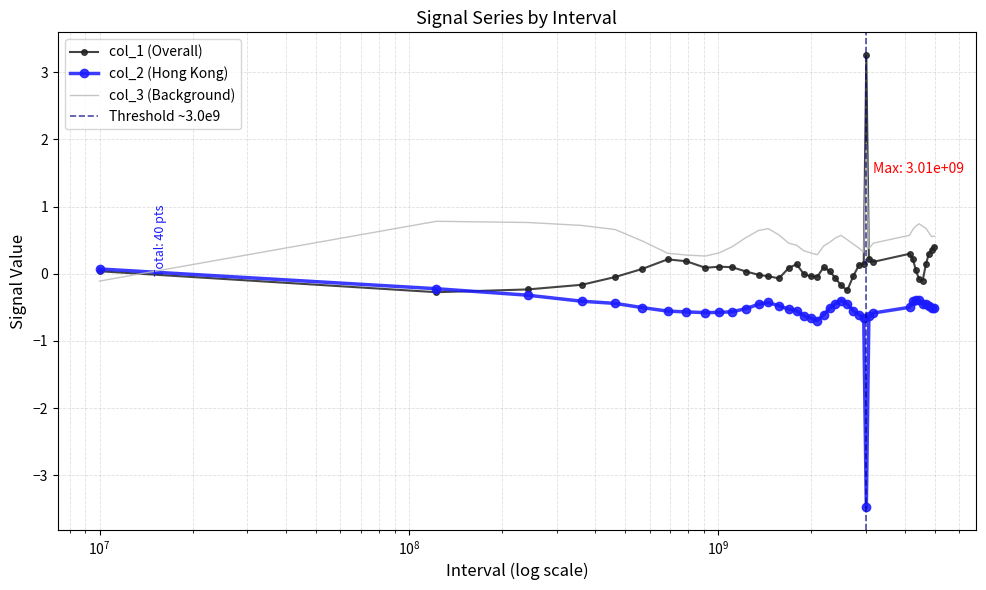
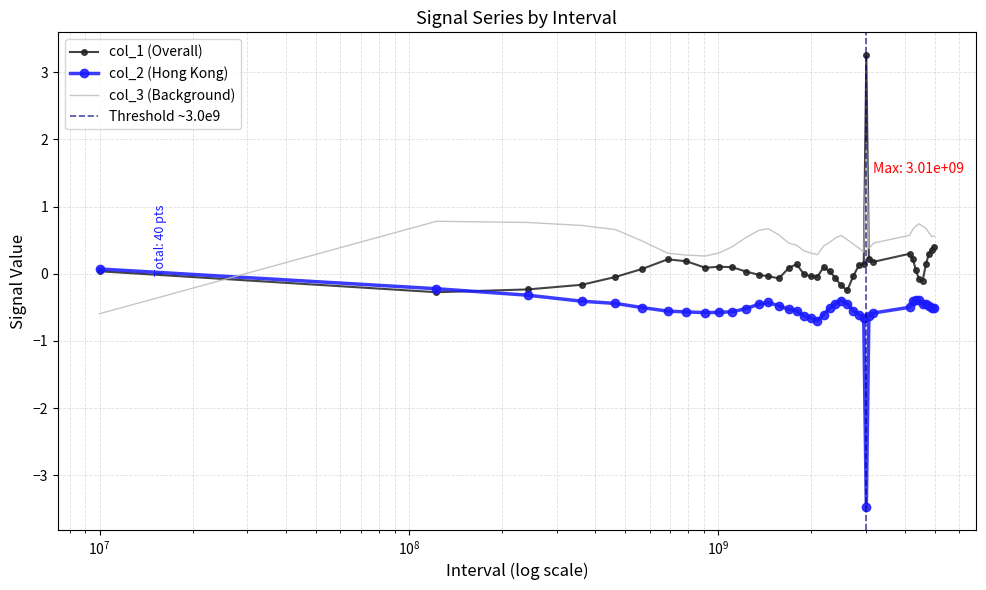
col_3 (Background), 10^7: -0.1 -> -0.6
